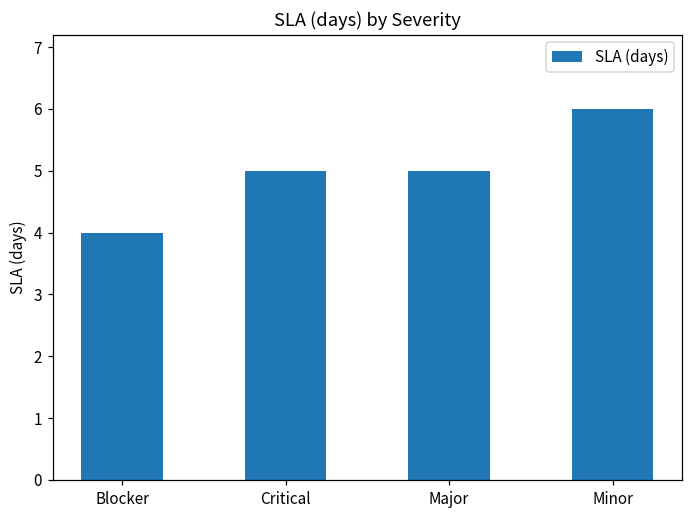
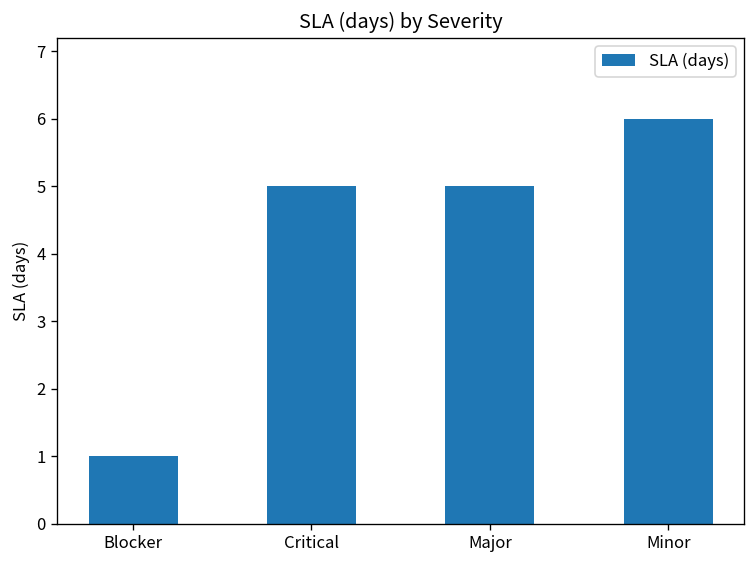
Blocker: 4 -> 1
